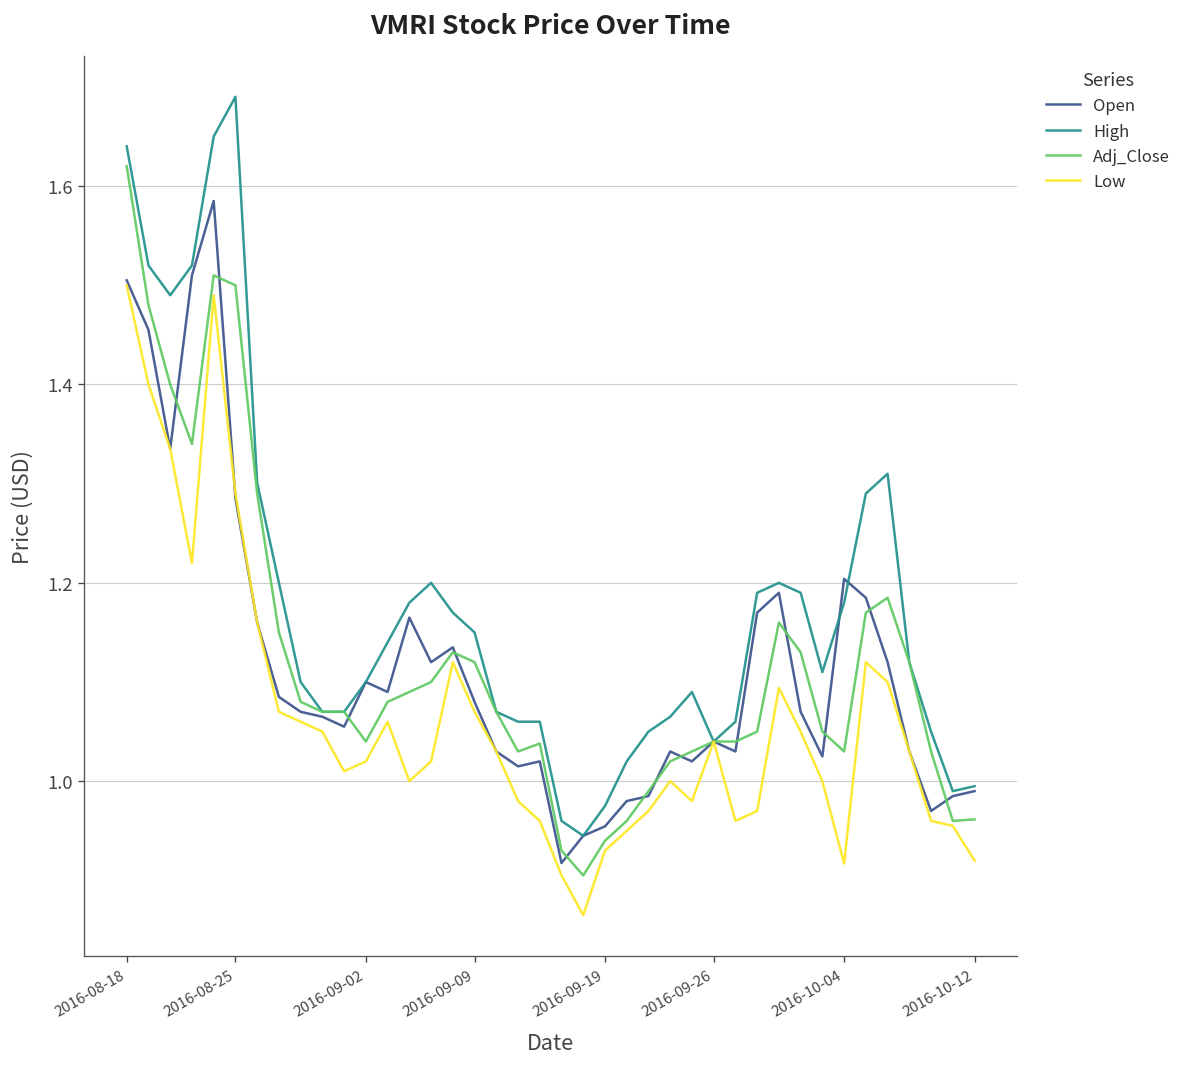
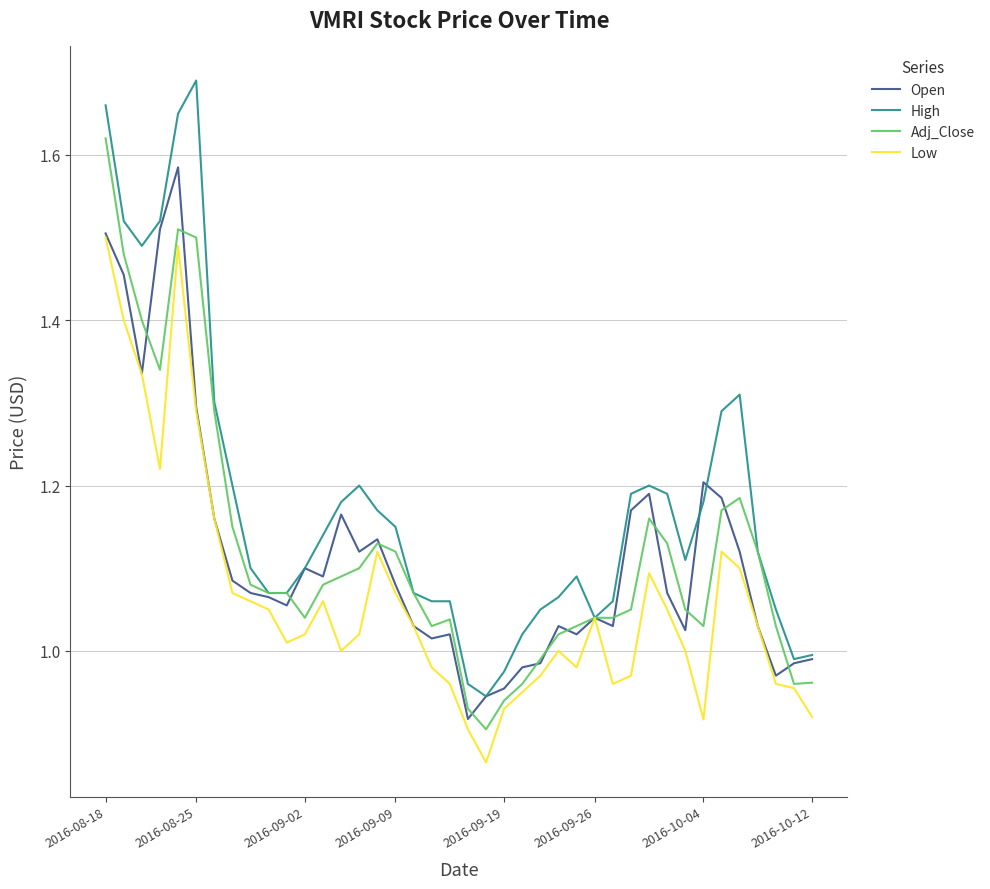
High, 2016-08-18: 1.64 -> 1.66
Open, 2016-08-25: 1.29 -> 1.30
